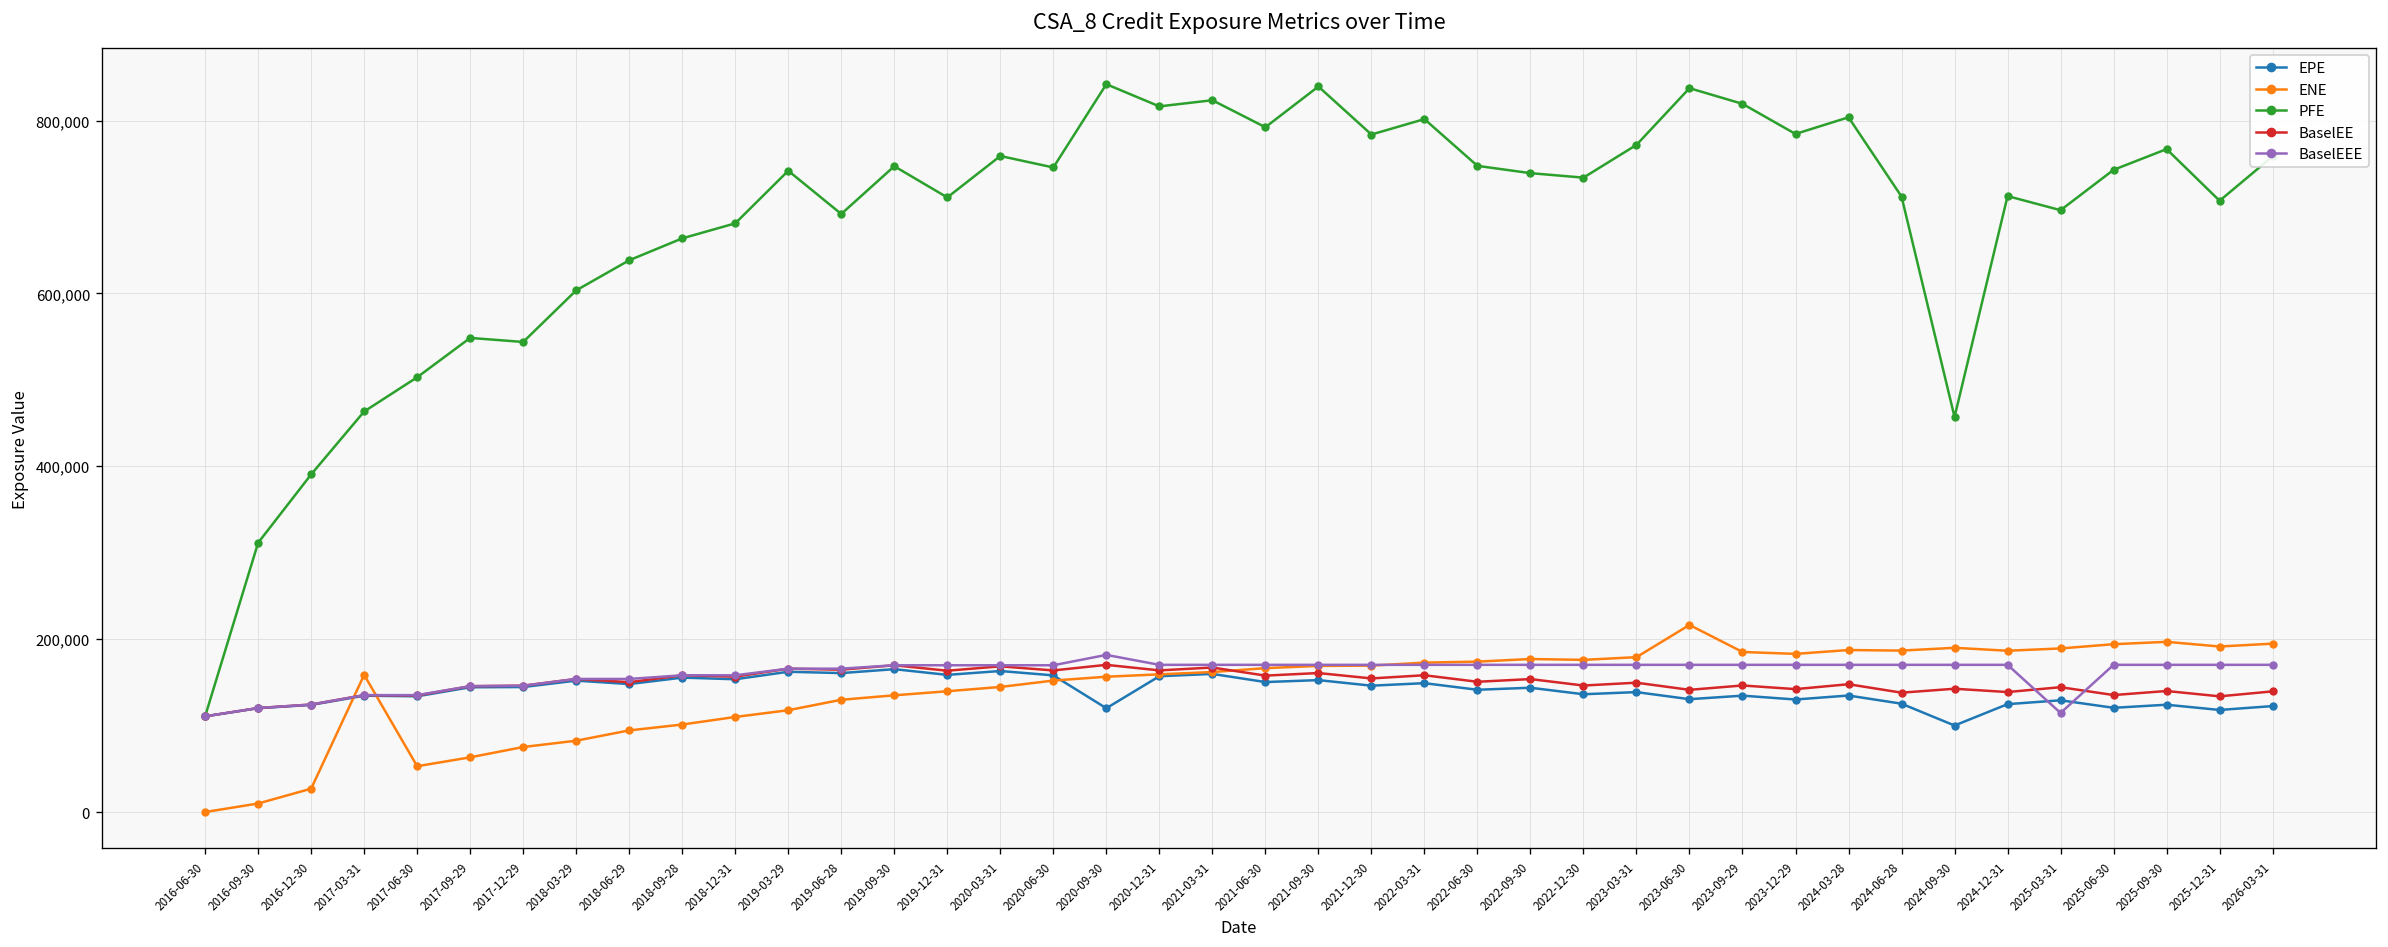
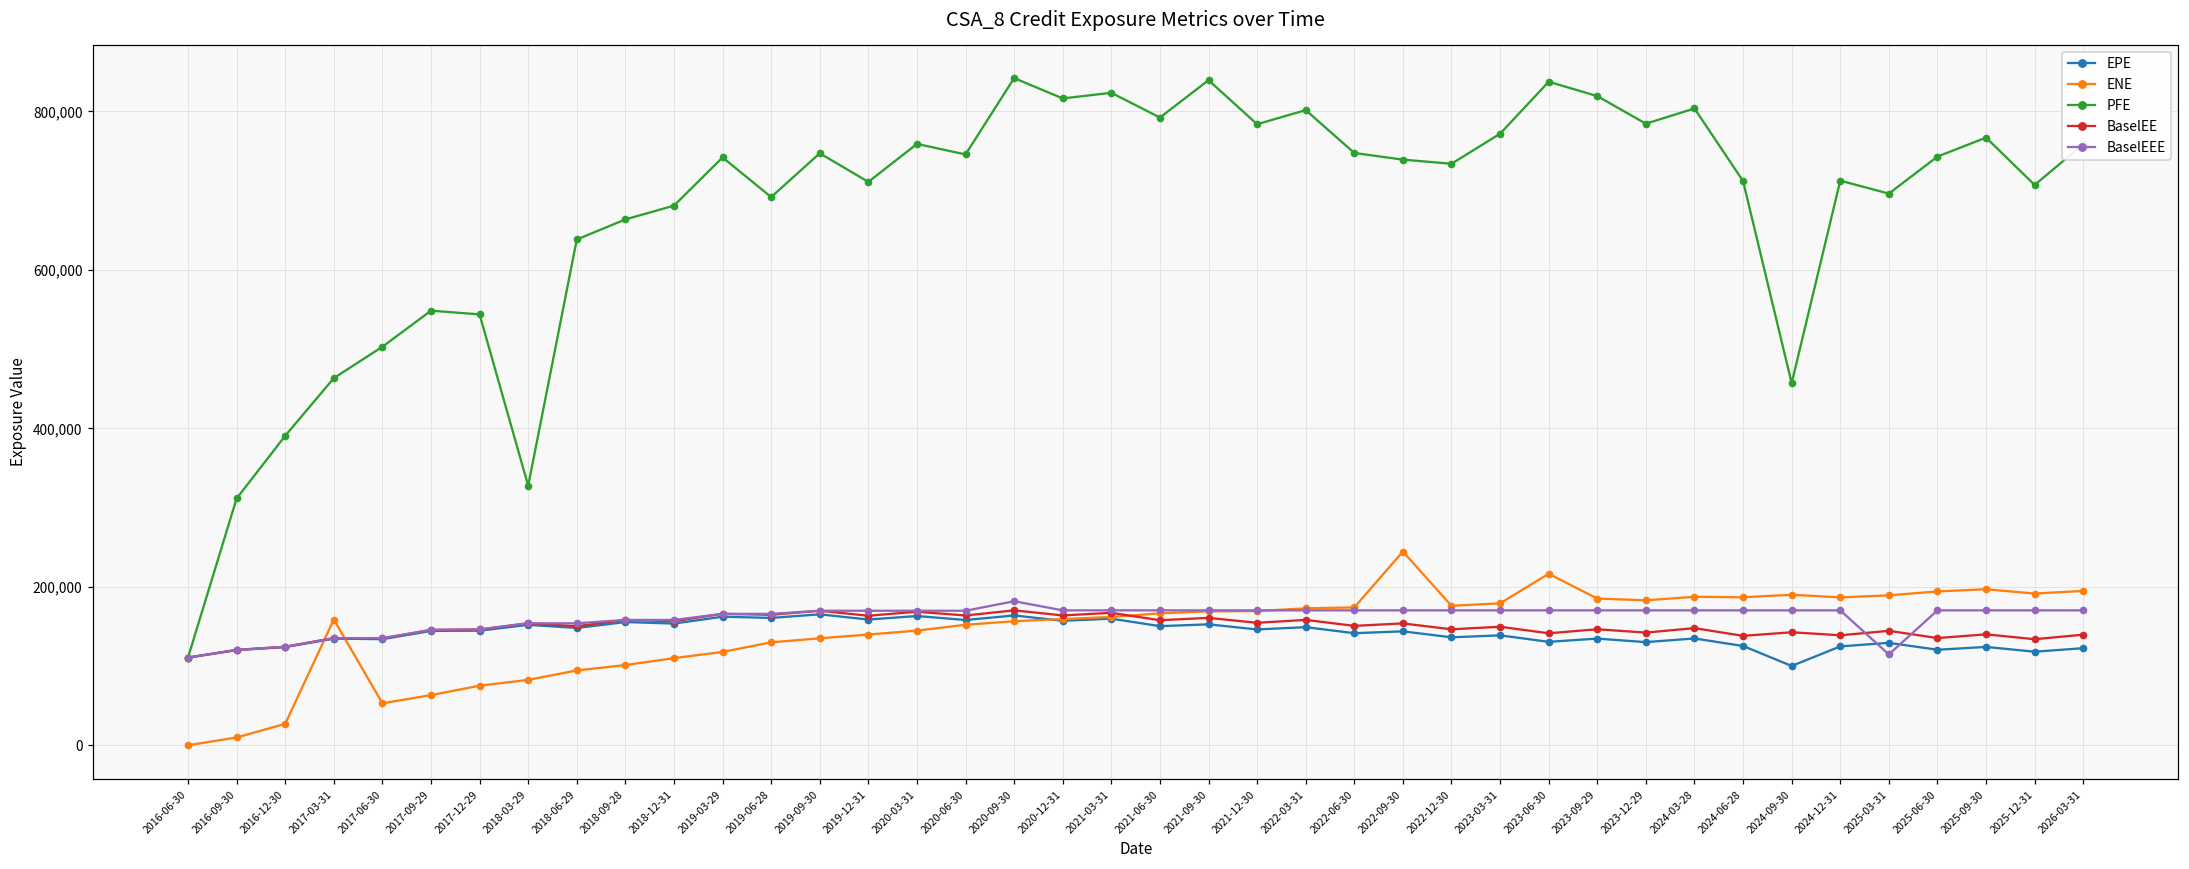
PFE, 2018-03-29: 600,000 -> 330,000
EPE, 2020-09-30: 120,000 -> 160,000
ENE, 2022-09-30: 180,000 -> 240,000
